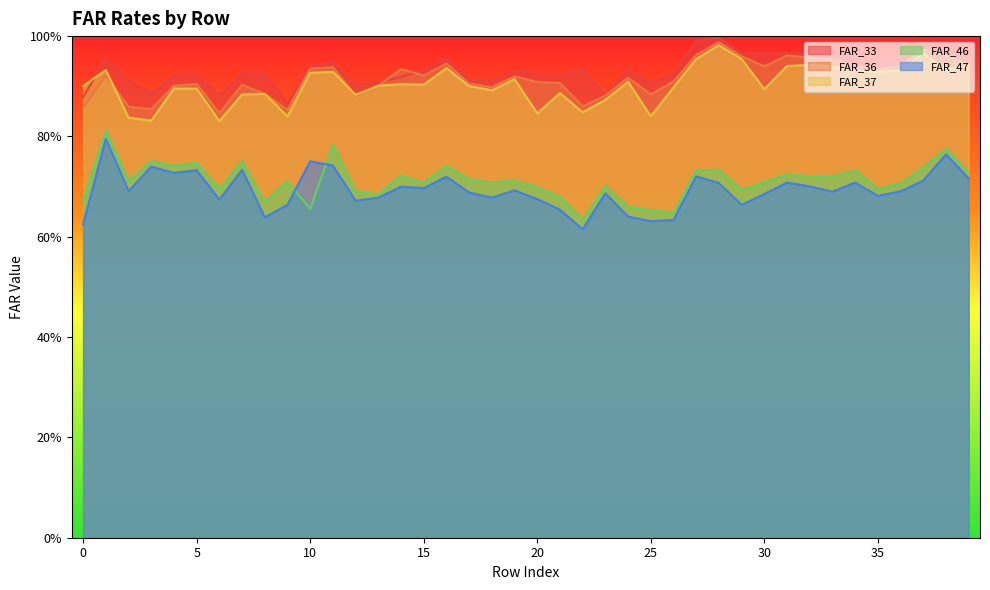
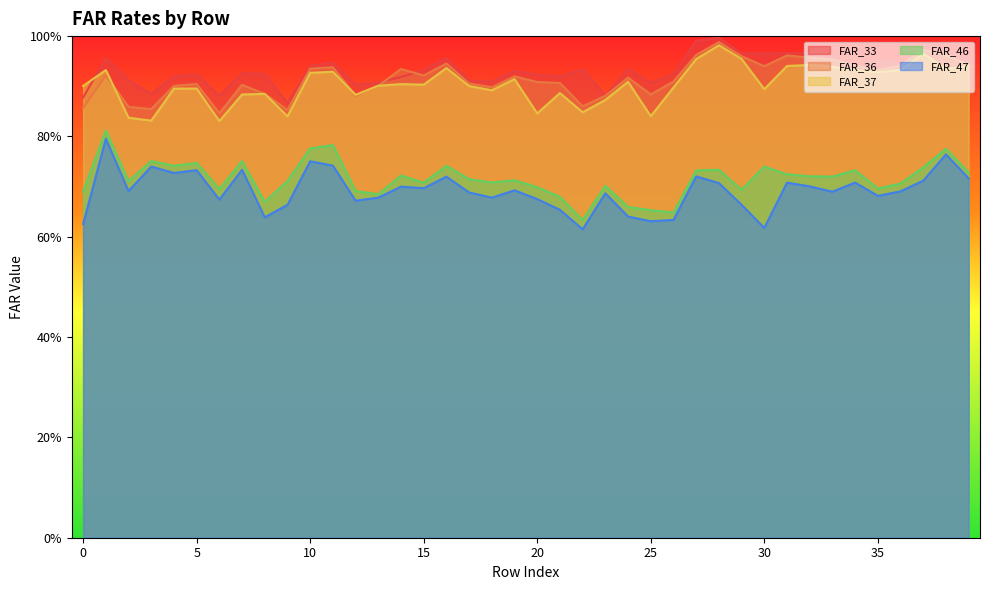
FAR_46, 0: 67% -> 69%
FAR_46, 10: 66% -> 78%
FAR_46, 30: 71% -> 74%
FAR_47, 30: 69% -> 62%
